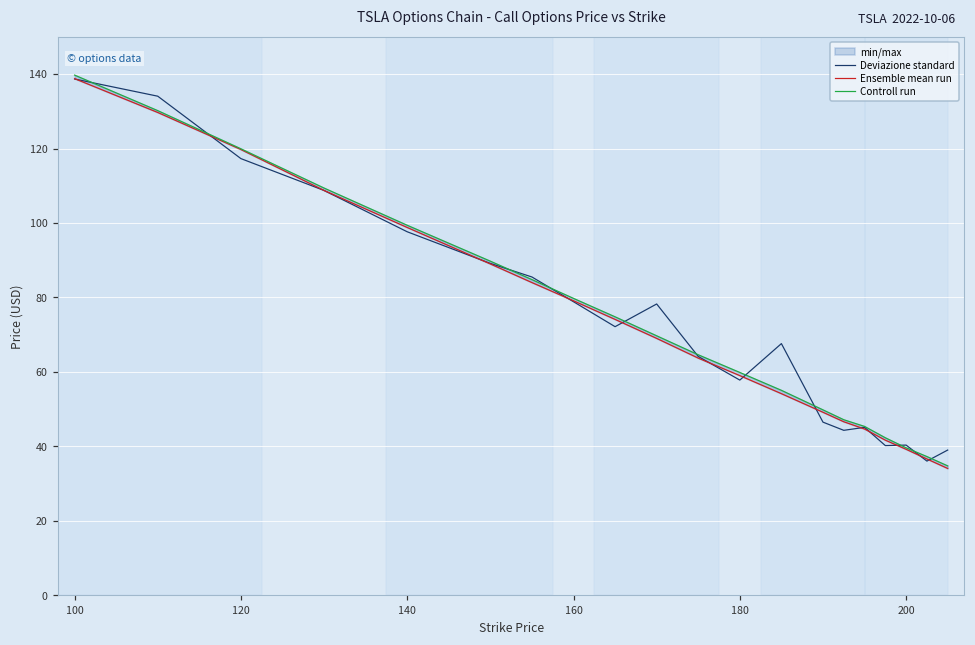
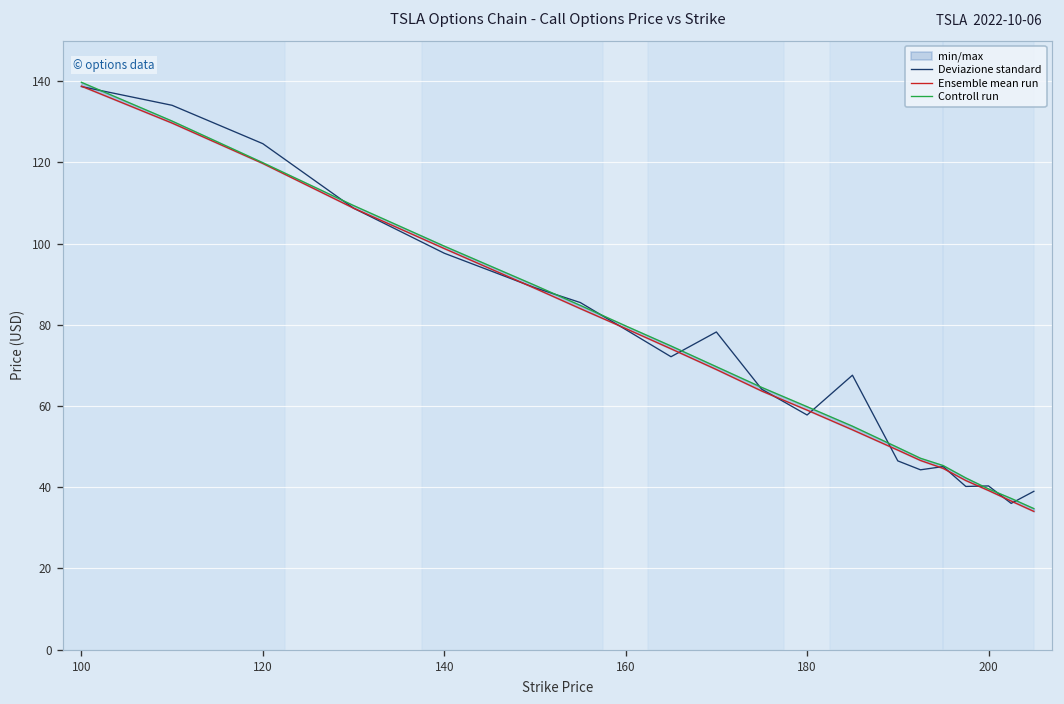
Deviazione standard, 120: 117 -> 125
